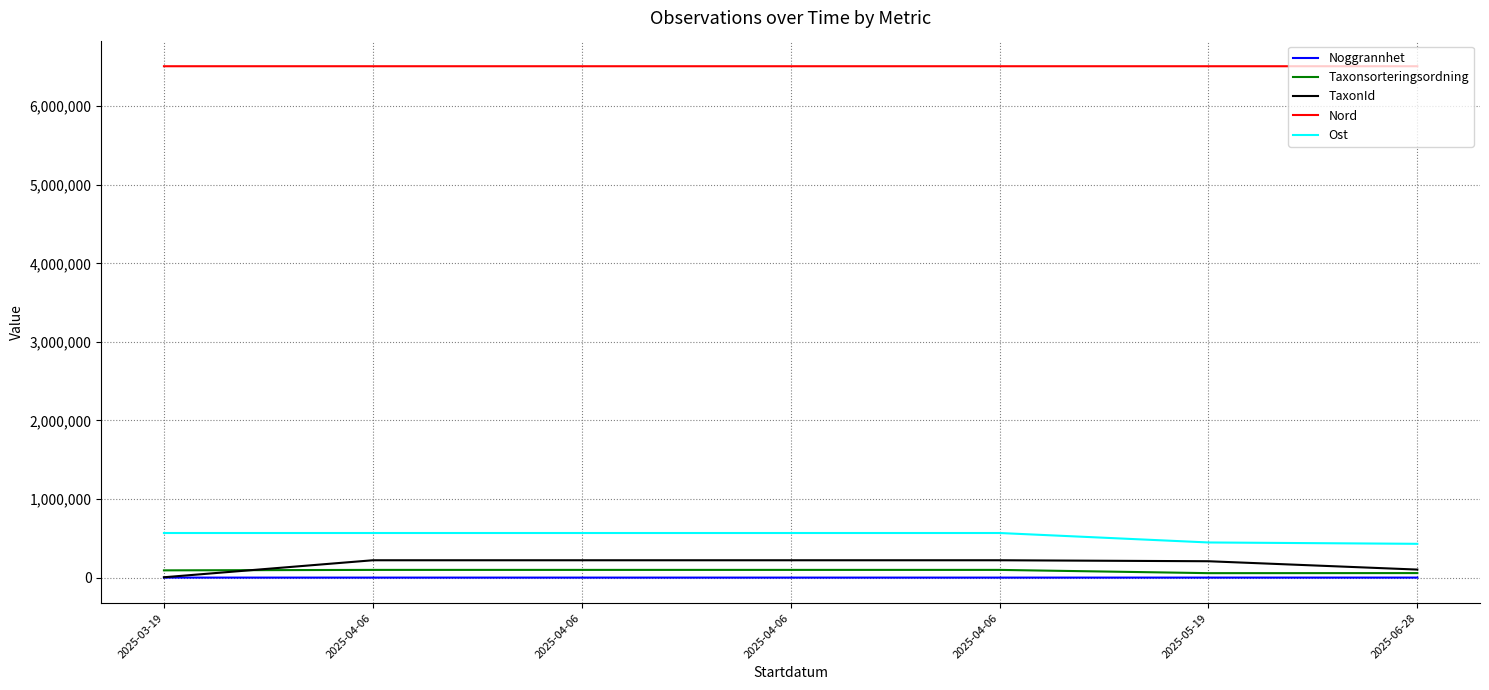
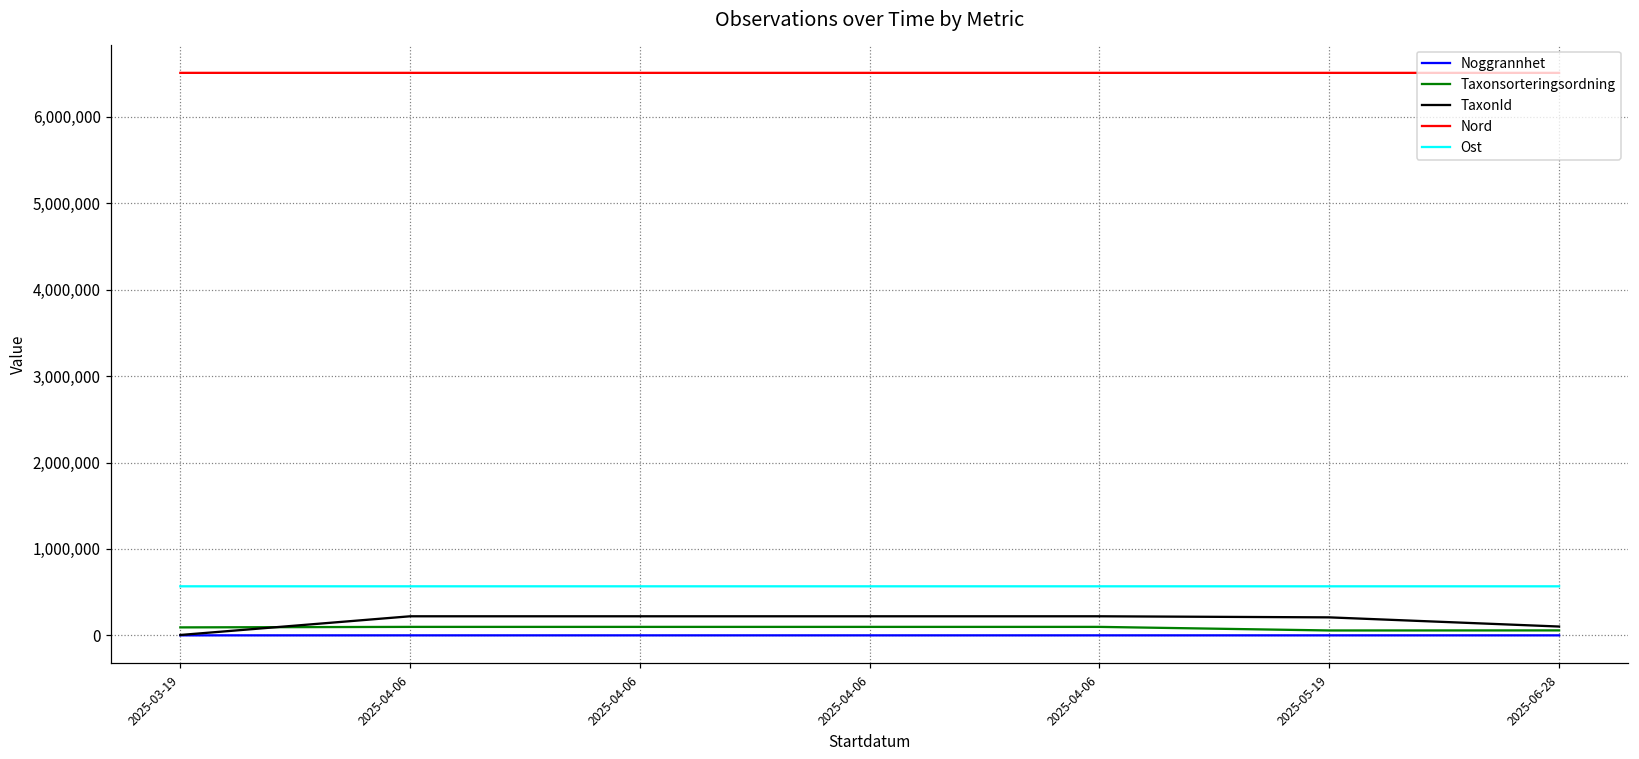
Ost, 2025-05-19: 400,000 -> 600,000
Ost, 2025-06-28: 400,000 -> 600,000
